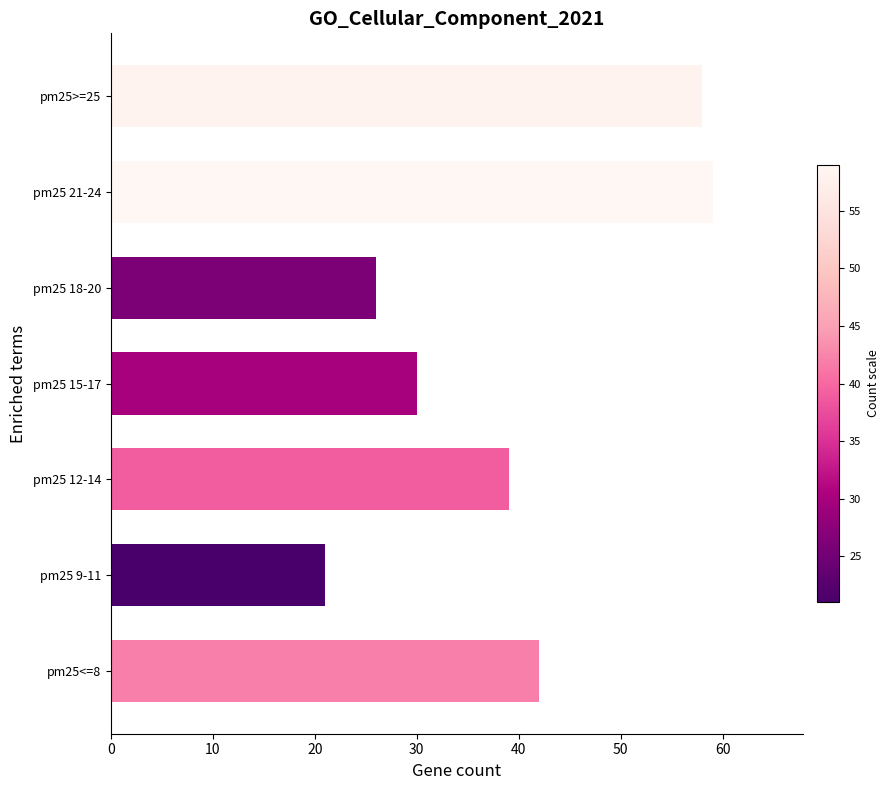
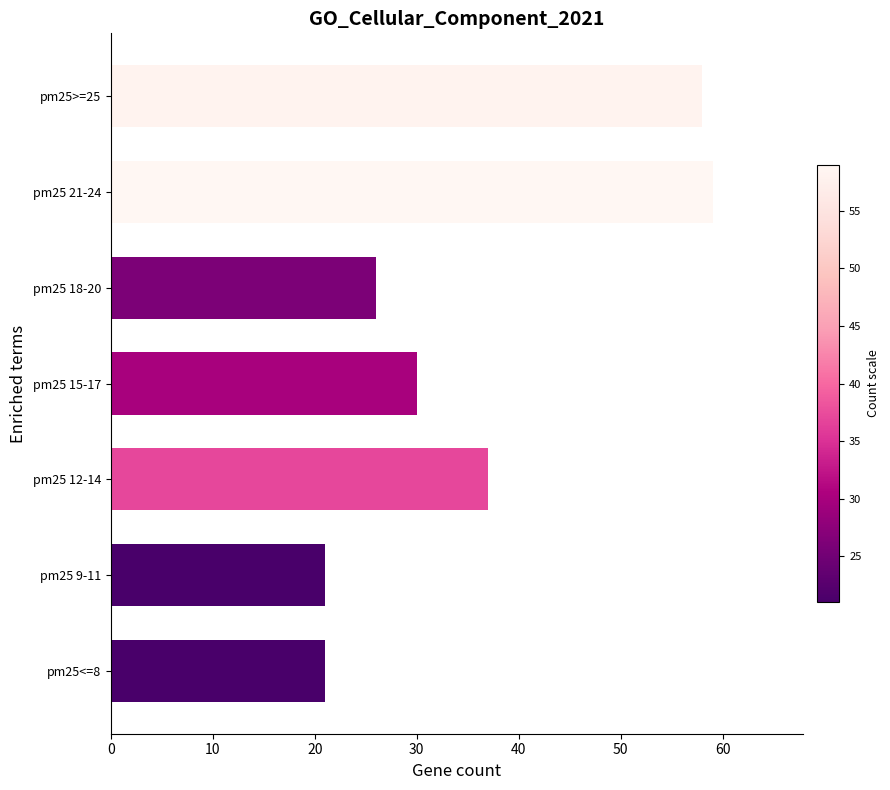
pm25 12-14: 39 -> 37
pm25<=8: 42 -> 21
